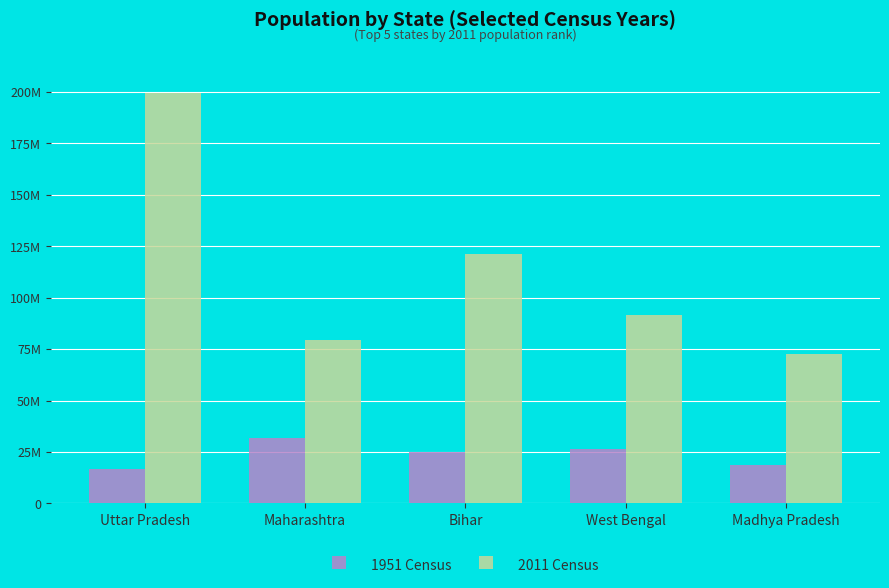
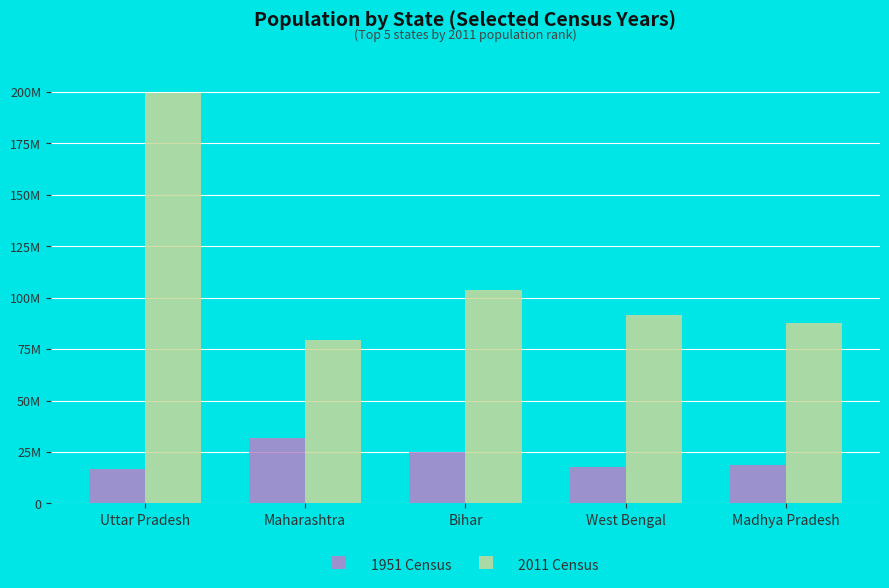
2011 Census, Bihar: 121000000 -> 104000000
1951 Census, West Bengal: 26000000 -> 18000000
2011 Census, Madhya Pradesh: 73000000 -> 88000000
